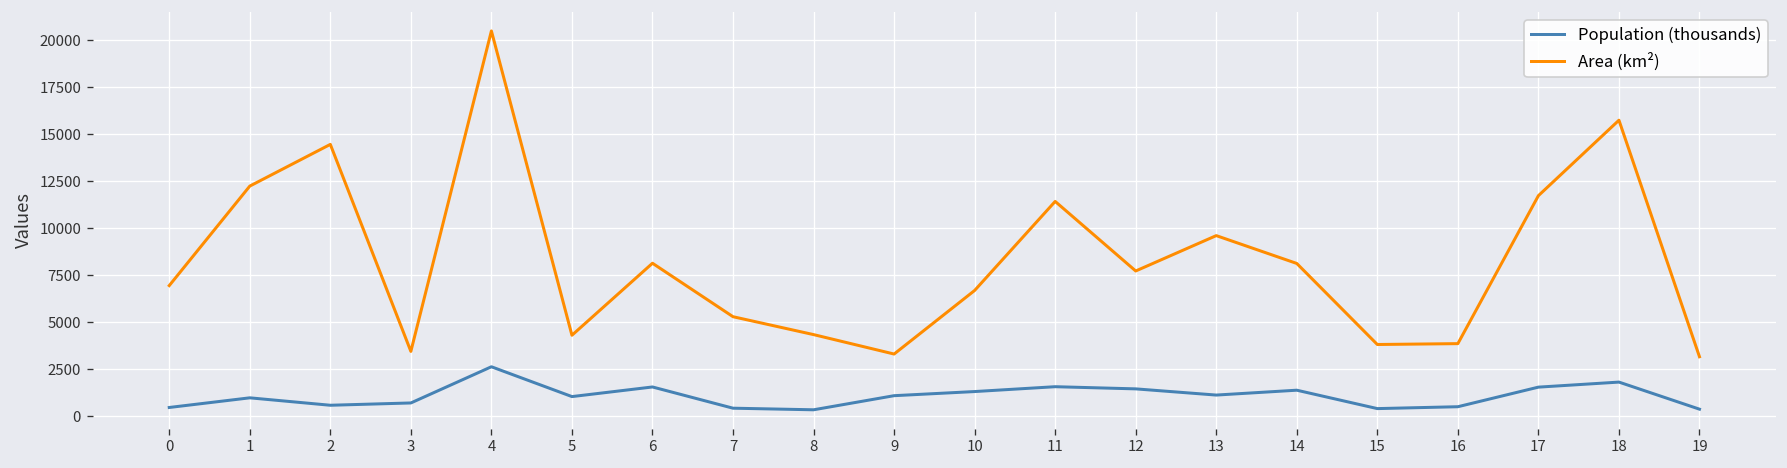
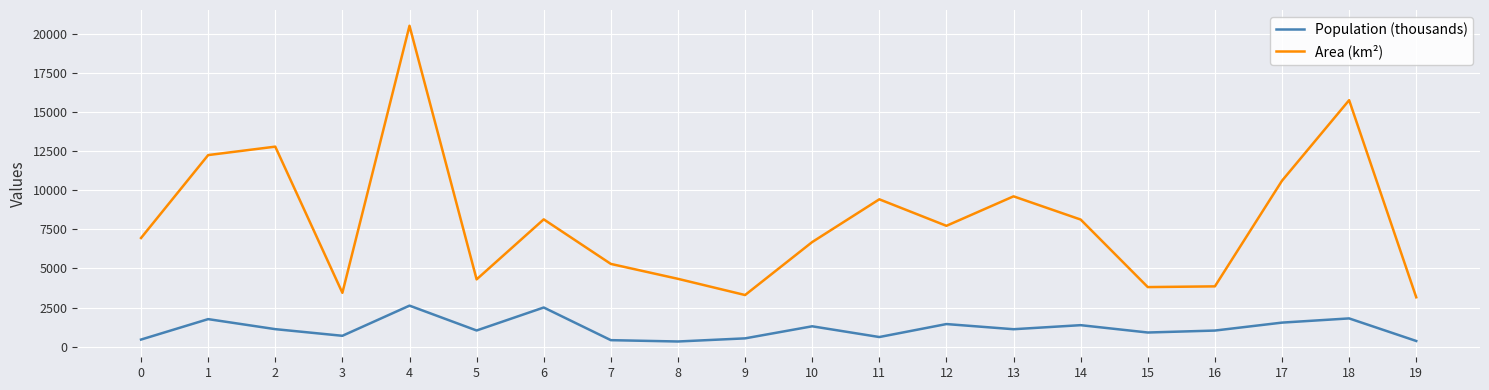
Population (thousands), 1: 1000 -> 1800
Population (thousands), 2: 600 -> 1100
Area (km²), 2: 14500 -> 12800
Population (thousands), 6: 1600 -> 2500
Population (thousands), 9: 1100 -> 500
Population (thousands), 11: 1600 -> 600
Area (km²), 11: 11400 -> 9400
Population (thousands), 15: 400 -> 900
Population (thousands), 16: 500 -> 1000
Area (km²), 17: 11700 -> 10600
